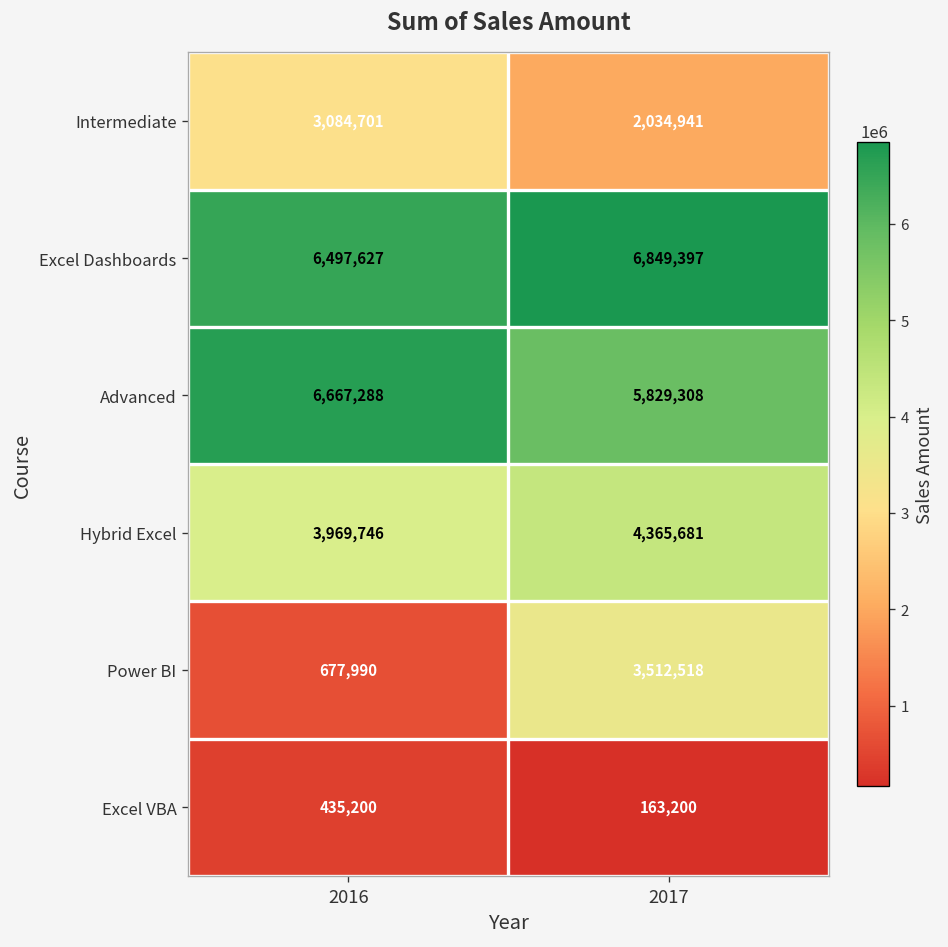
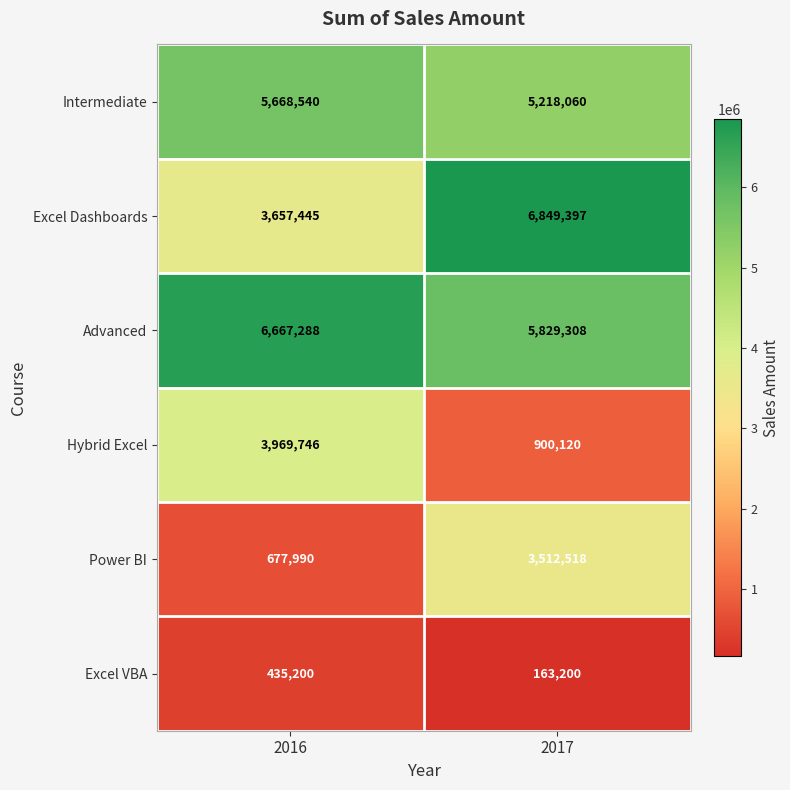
Intermediate, 2016: 3,084,701 -> 5,668,540
Intermediate, 2017: 2,034,941 -> 5,218,060
Excel Dashboards, 2016: 6,497,627 -> 3,657,445
Hybrid Excel, 2017: 4,365,681 -> 900,120
